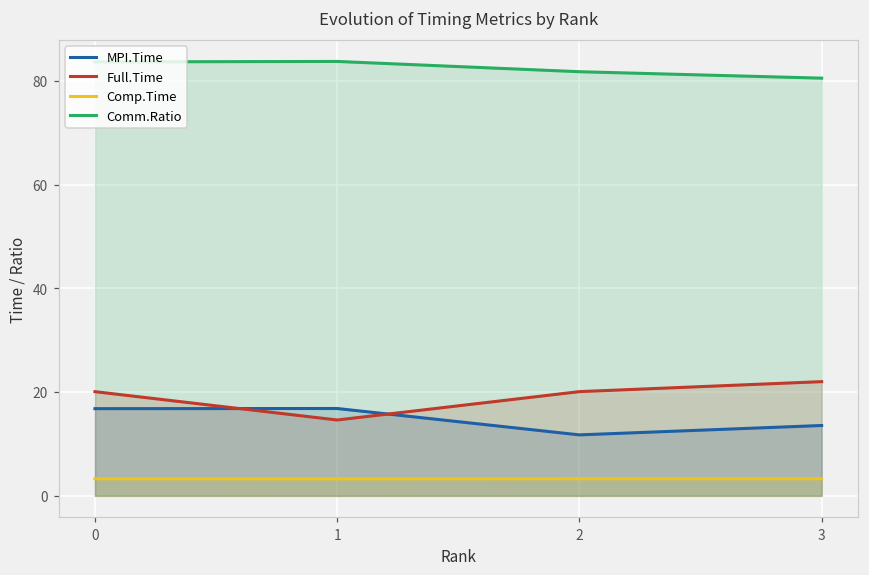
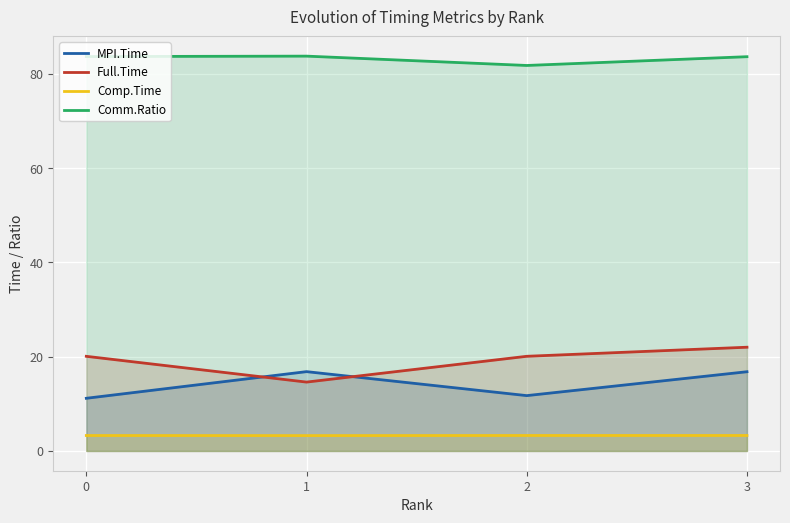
MPI.Time, 0: 17 -> 11
MPI.Time, 3: 14 -> 17
Comm.Ratio, 3: 81 -> 84
